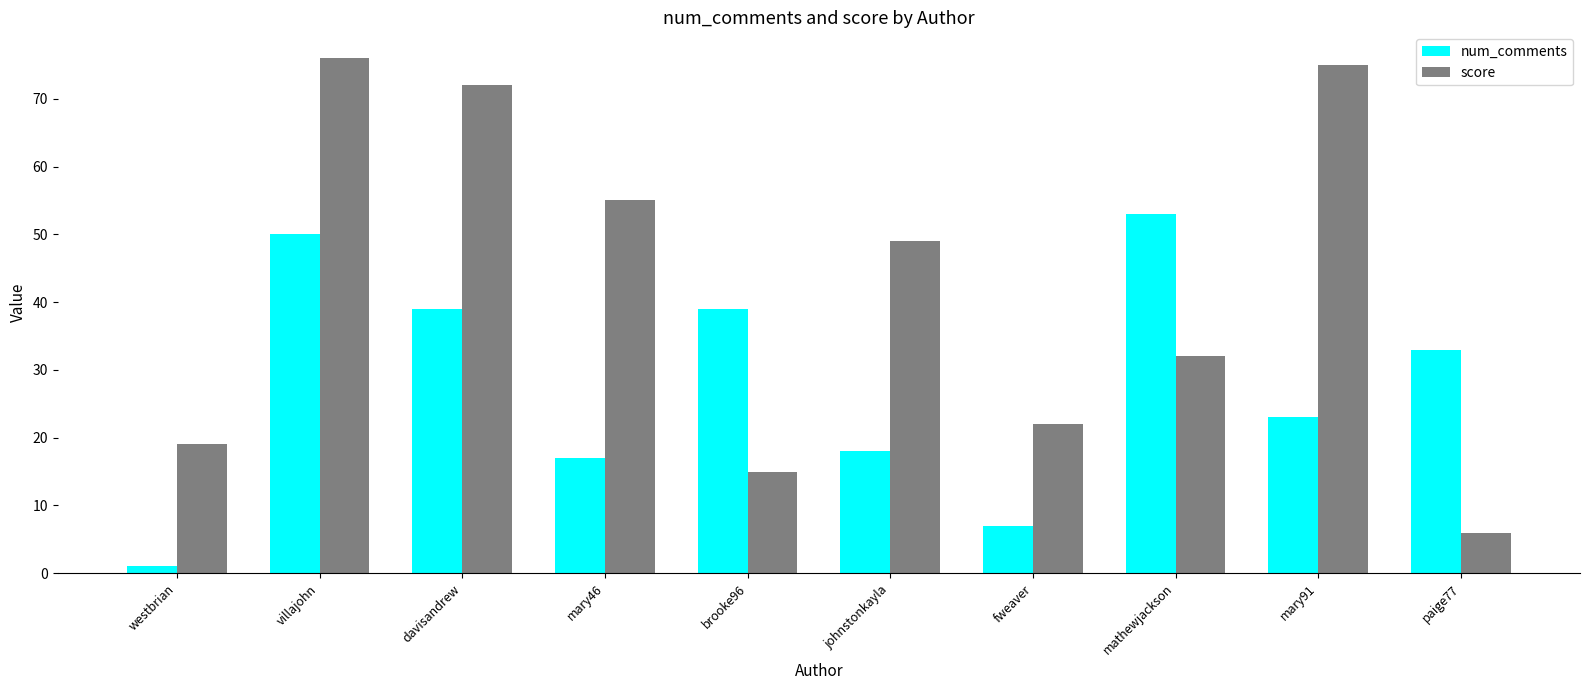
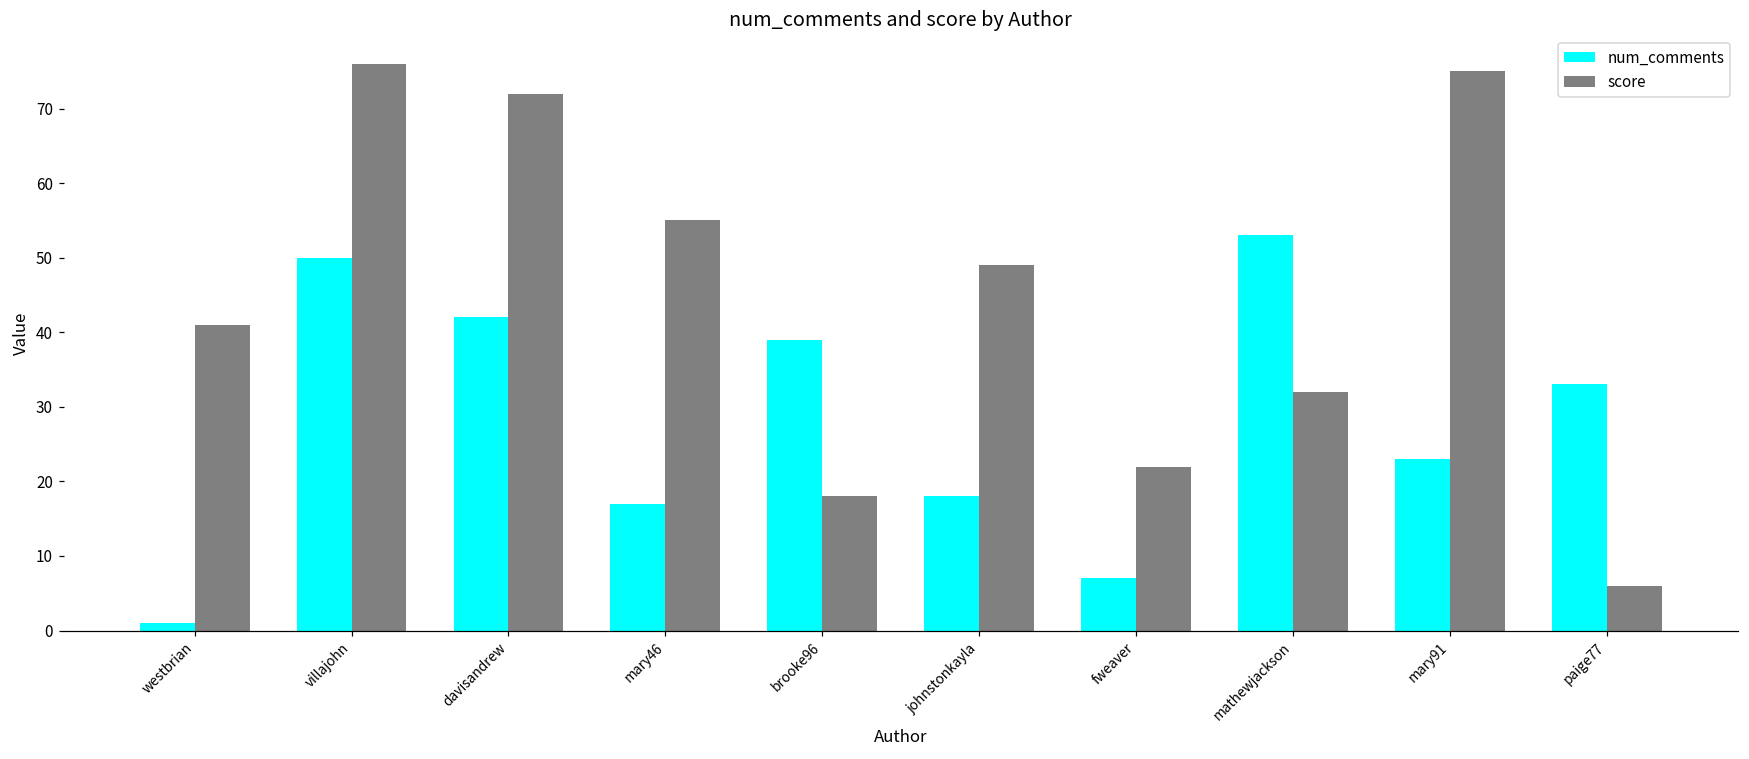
score, westbrian: 19 -> 41
num_comments, davisandrew: 39 -> 42
score, brooke96: 15 -> 18
